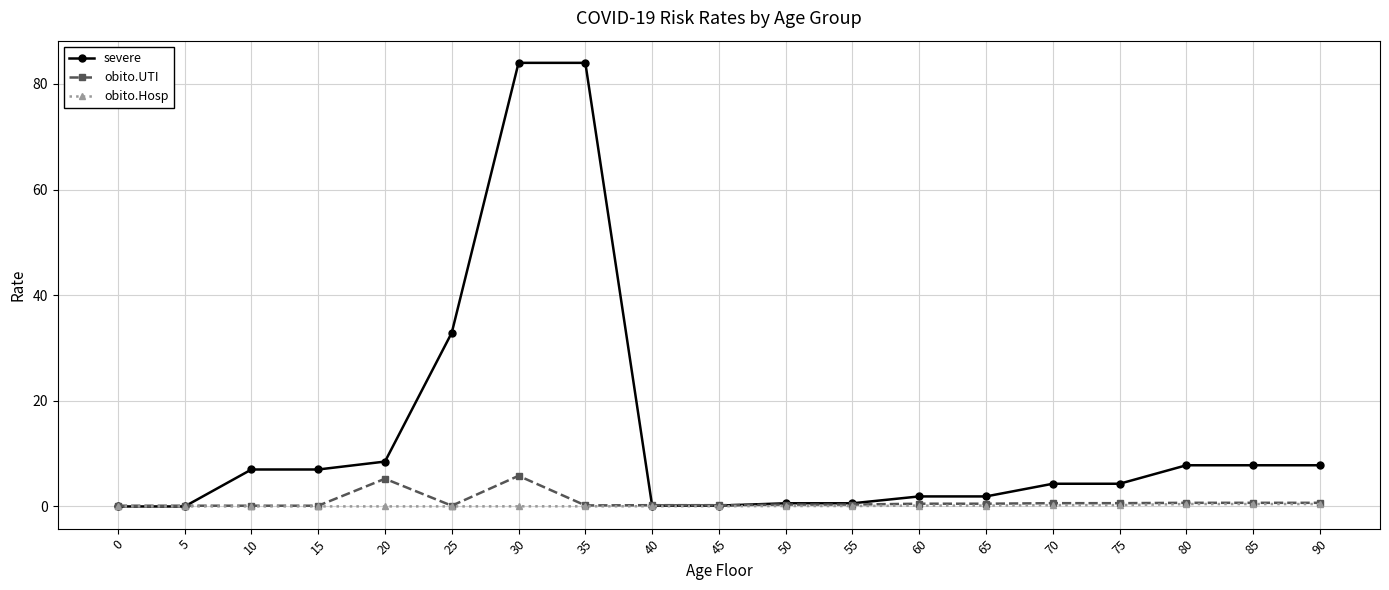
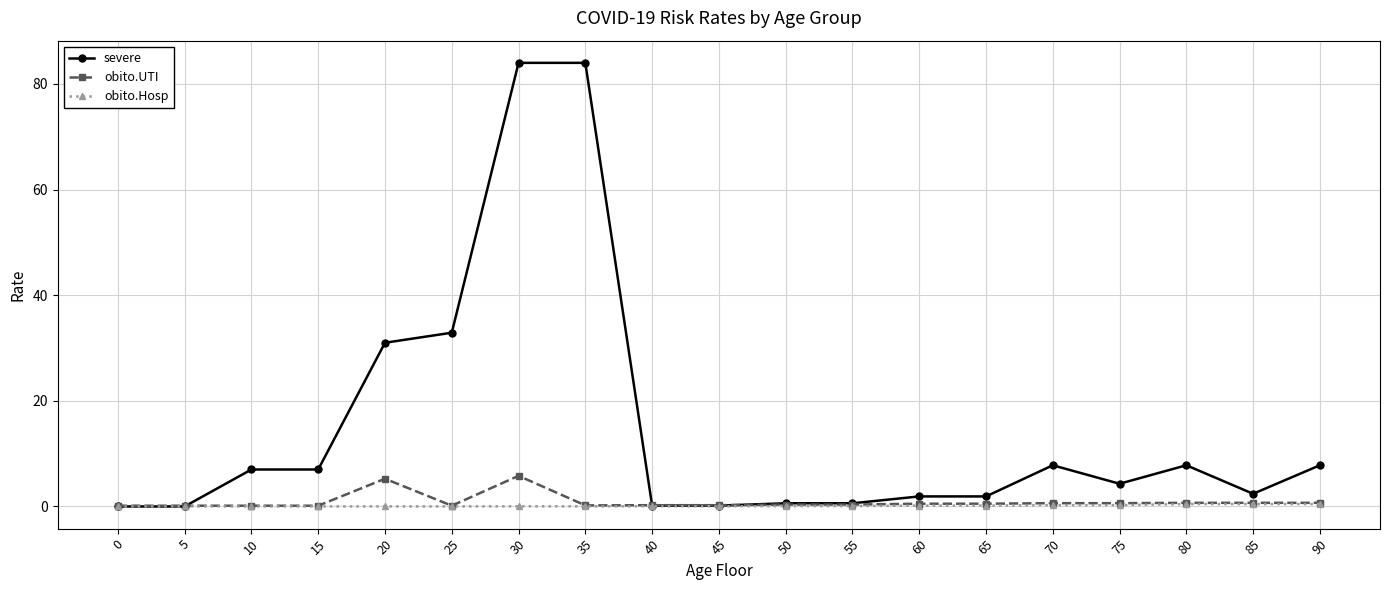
severe, 20: 9 -> 31
severe, 70: 4 -> 8
severe, 85: 8 -> 2
